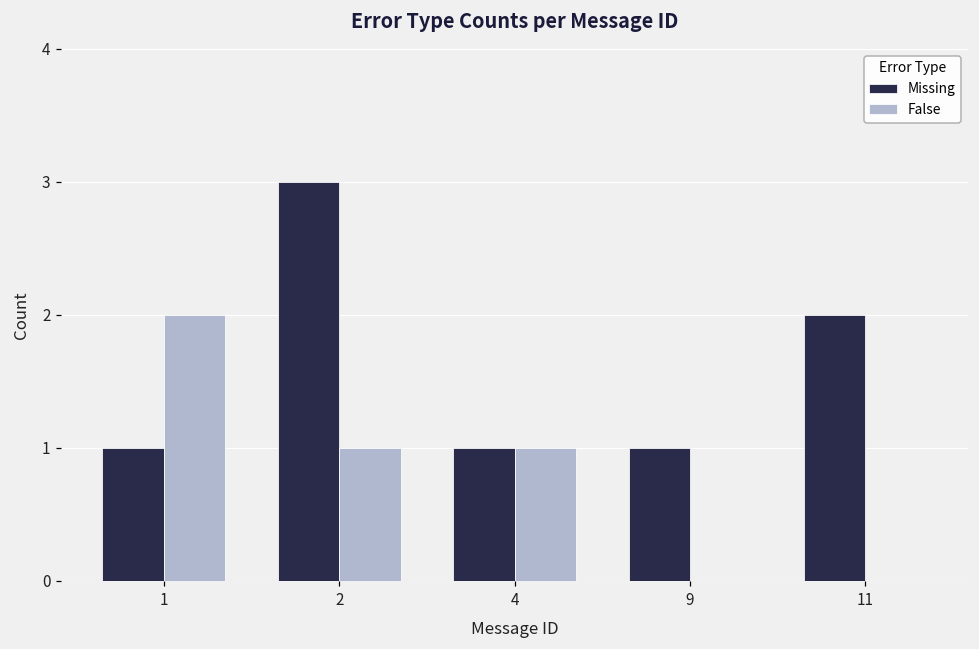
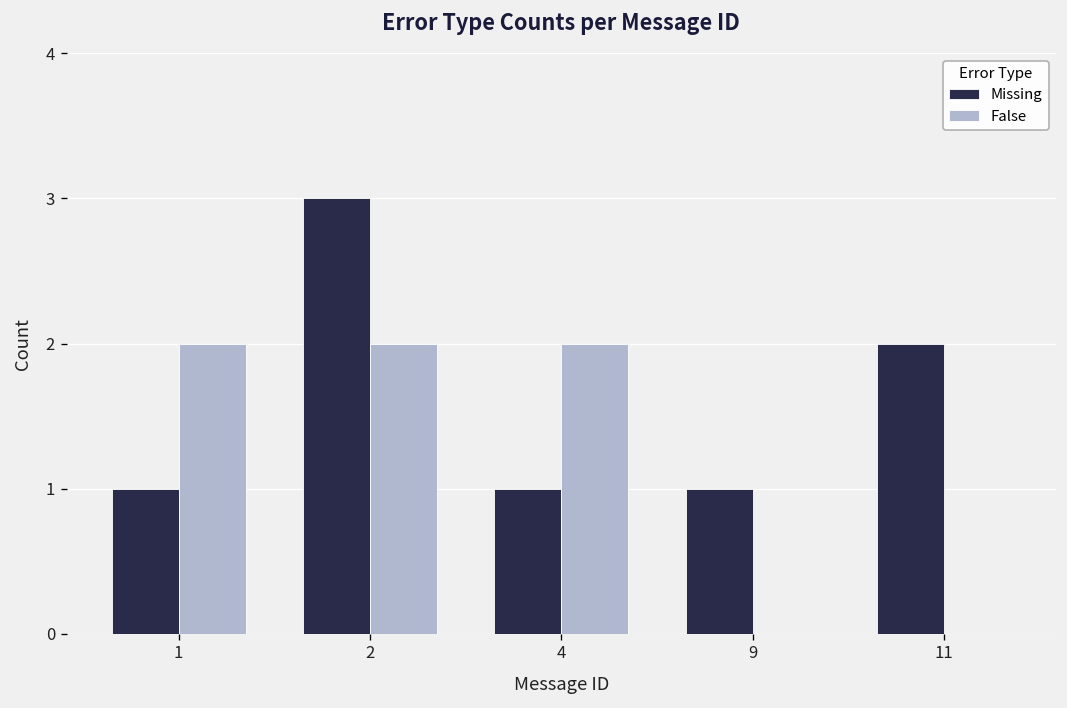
False, 2: 1 -> 2
False, 4: 1 -> 2
